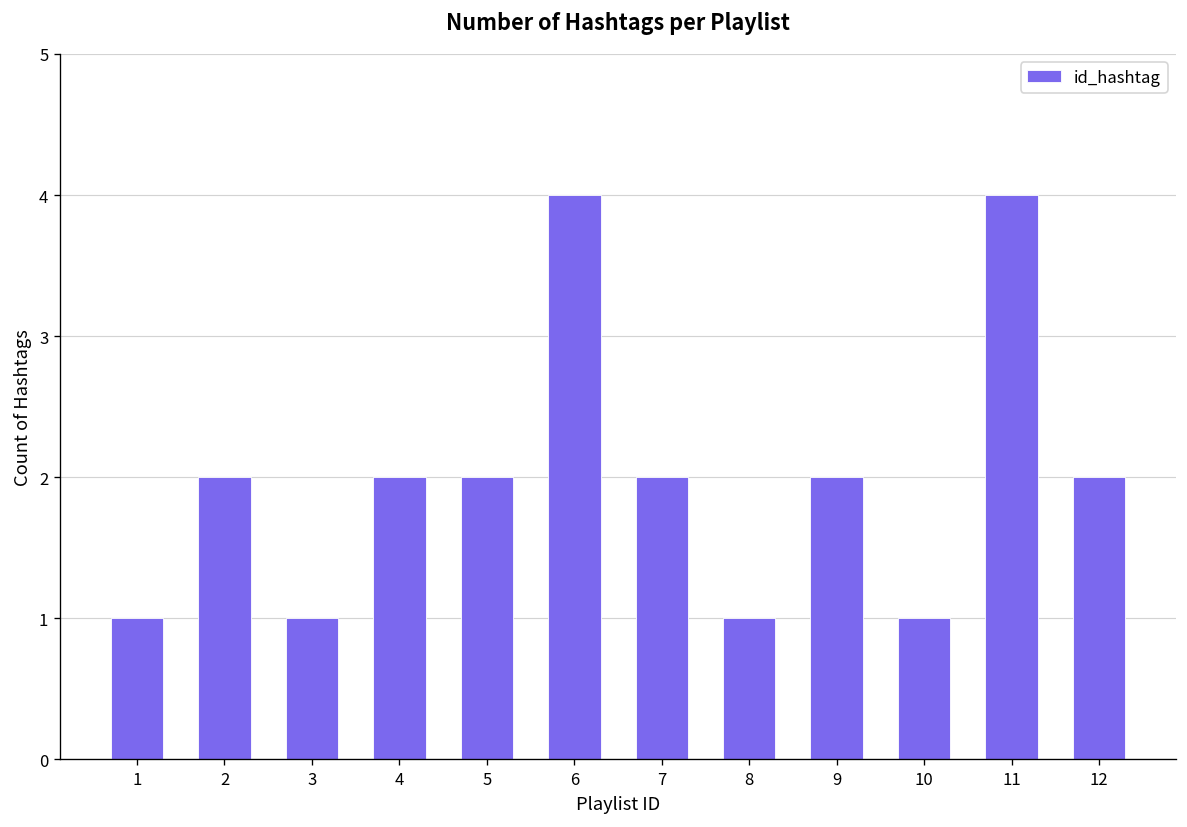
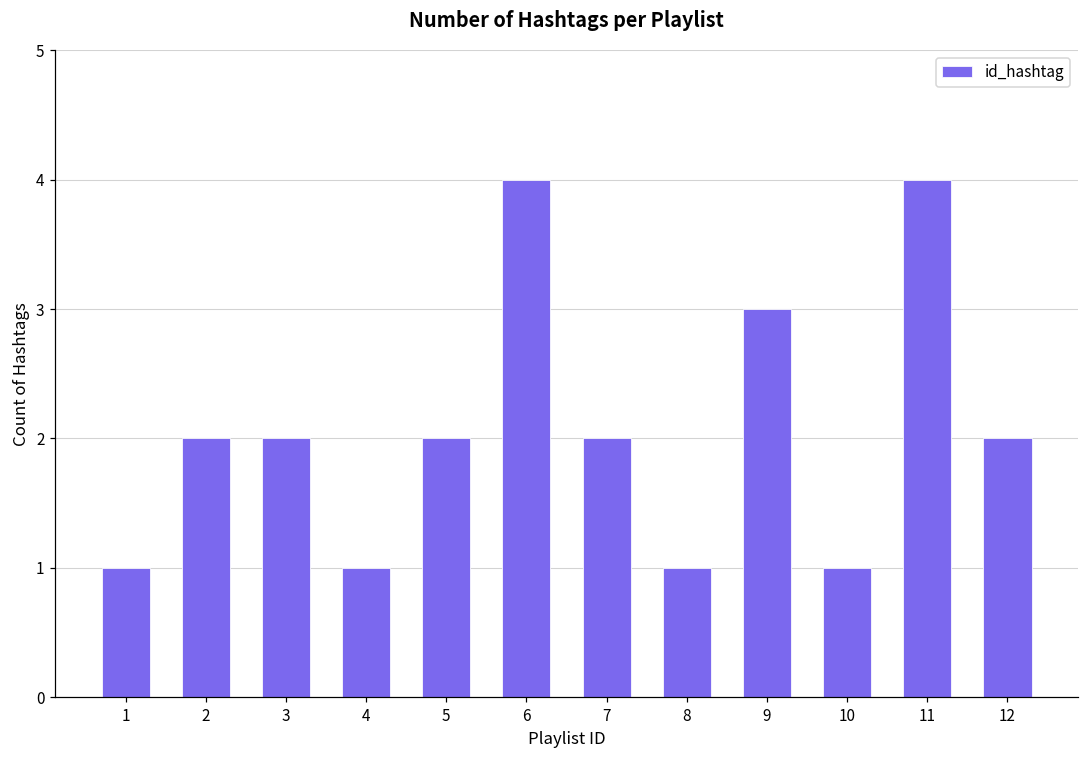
3: 1 -> 2
4: 2 -> 1
9: 2 -> 3
